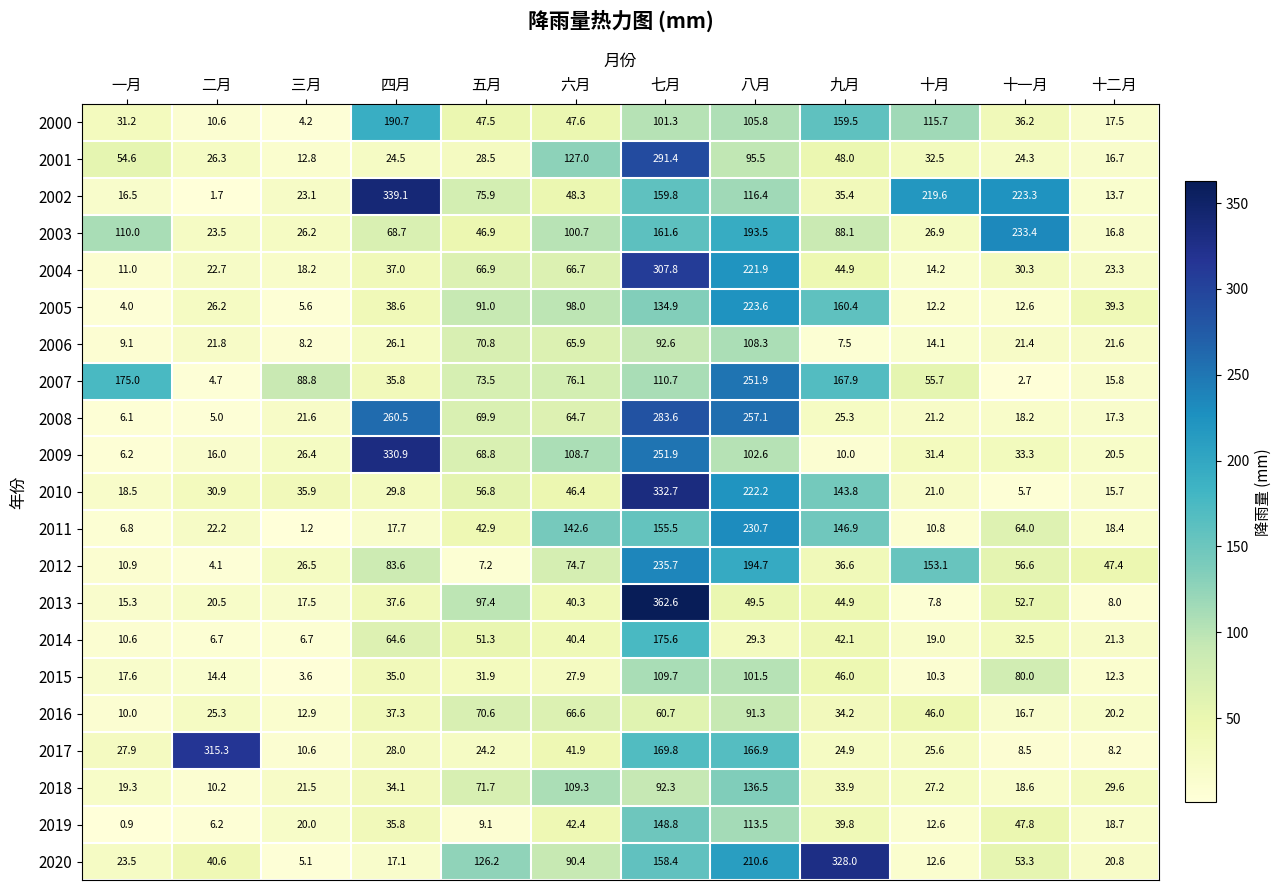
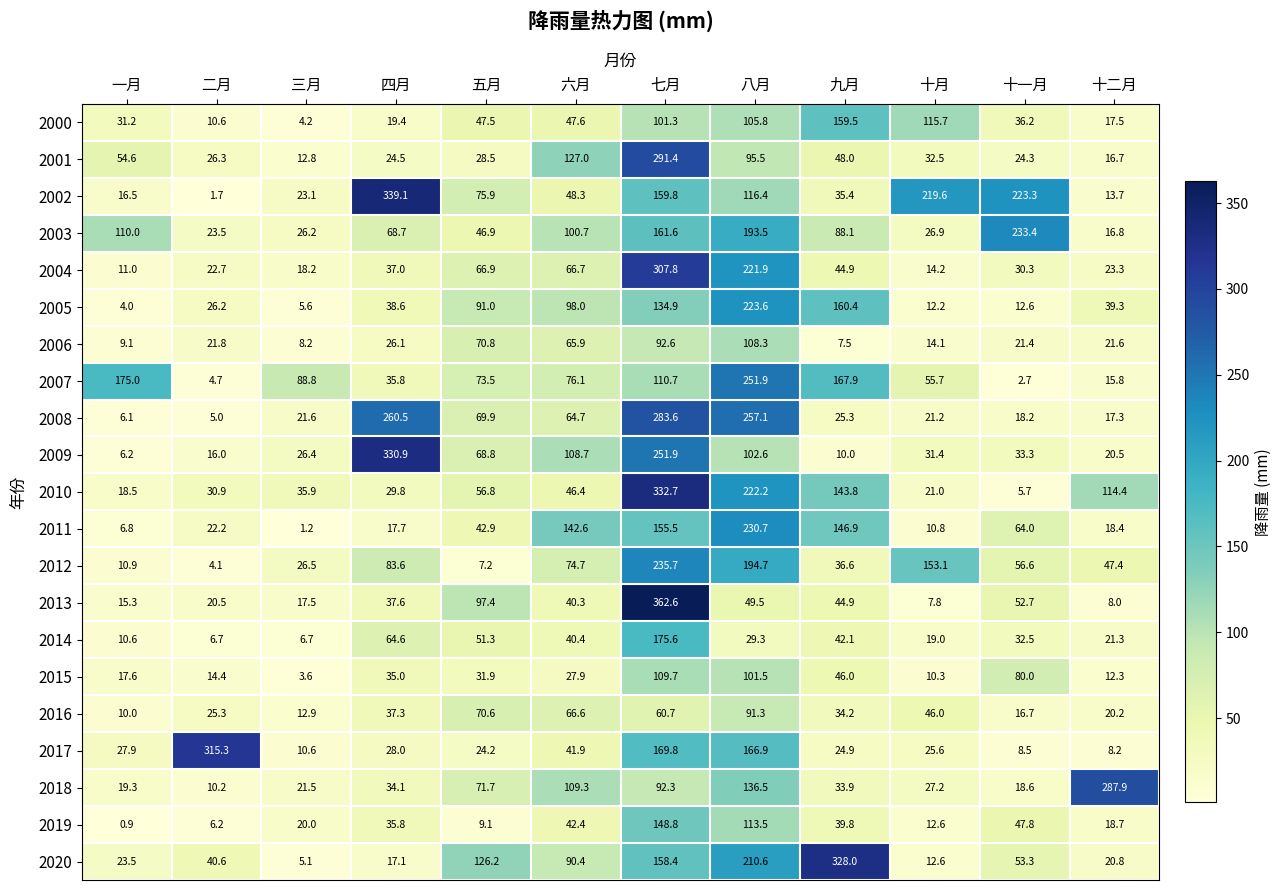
2000, 四月: 190.7 -> 19.4
2010, 十二月: 15.7 -> 114.4
2018, 十二月: 29.6 -> 287.9
